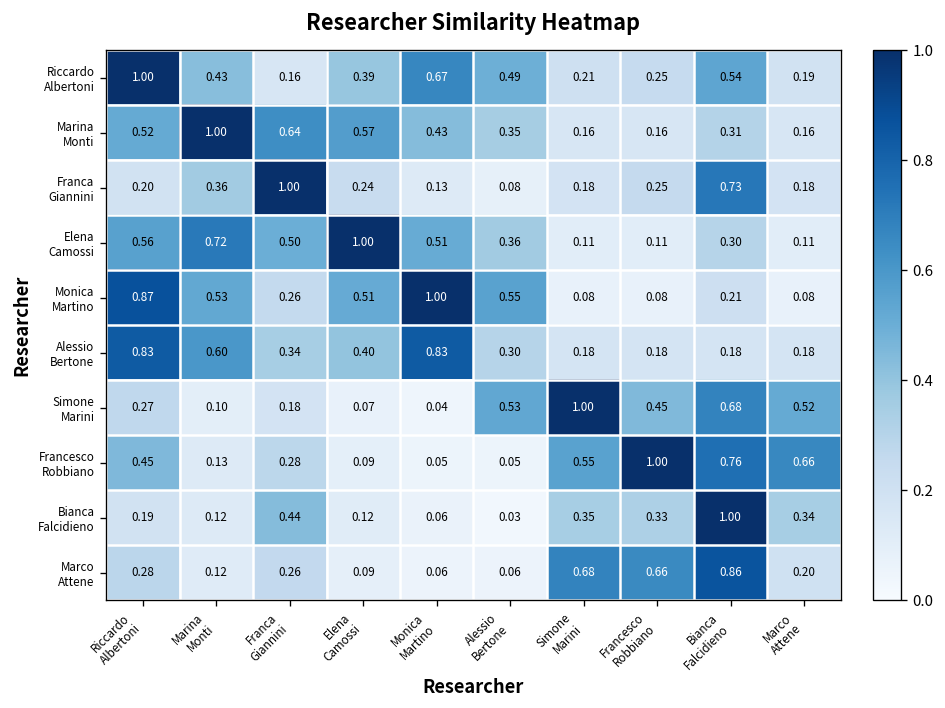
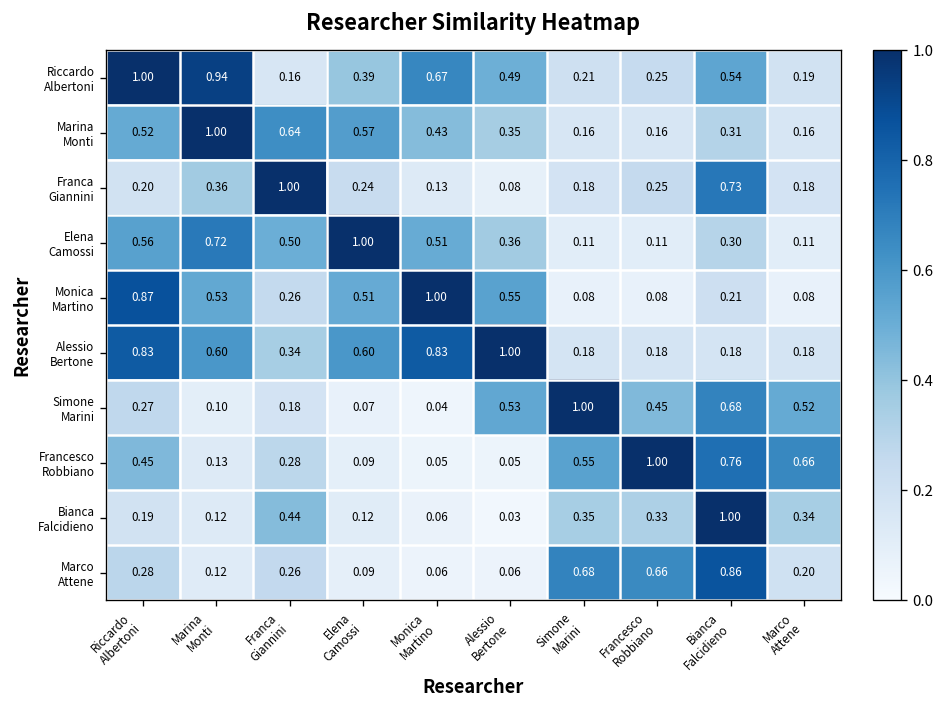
Riccardo Albertoni, Marina Monti: 0.43 -> 0.94
Alessio Bertone, Elena Camossi: 0.40 -> 0.60
Alessio Bertone, Alessio Bertone: 0.30 -> 1.00
